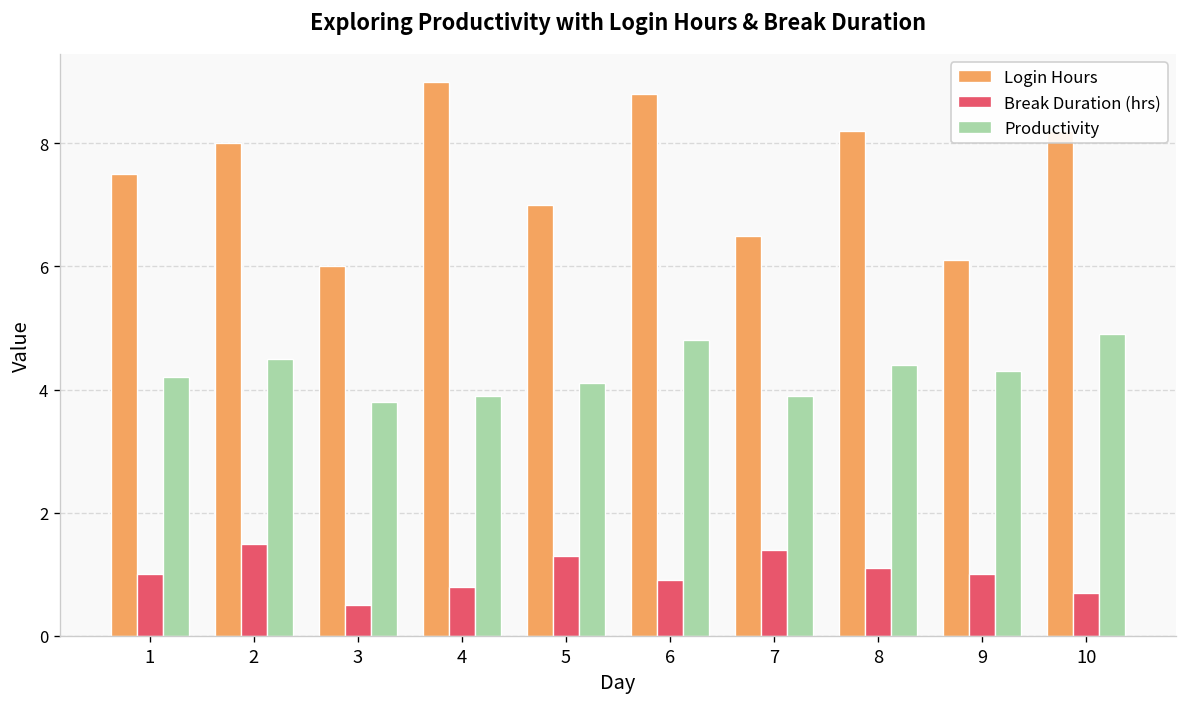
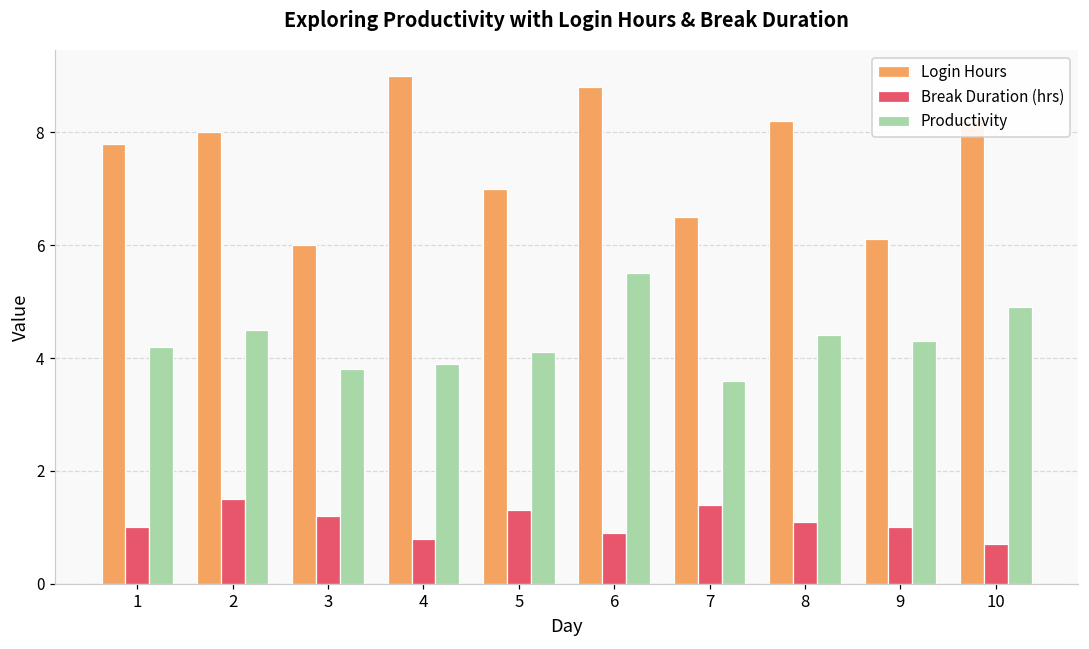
Login Hours, 1: 7.5 -> 7.8
Break Duration (hrs), 3: 0.5 -> 1.2
Productivity, 6: 4.8 -> 5.5
Productivity, 7: 3.9 -> 3.6
